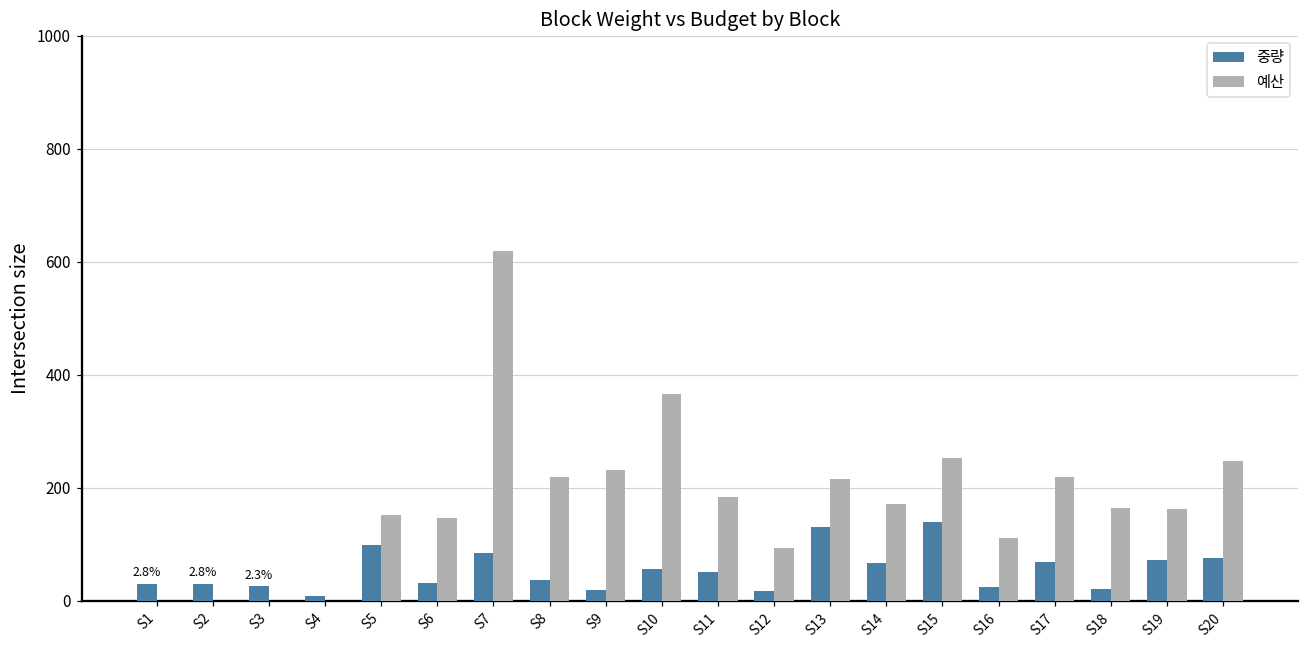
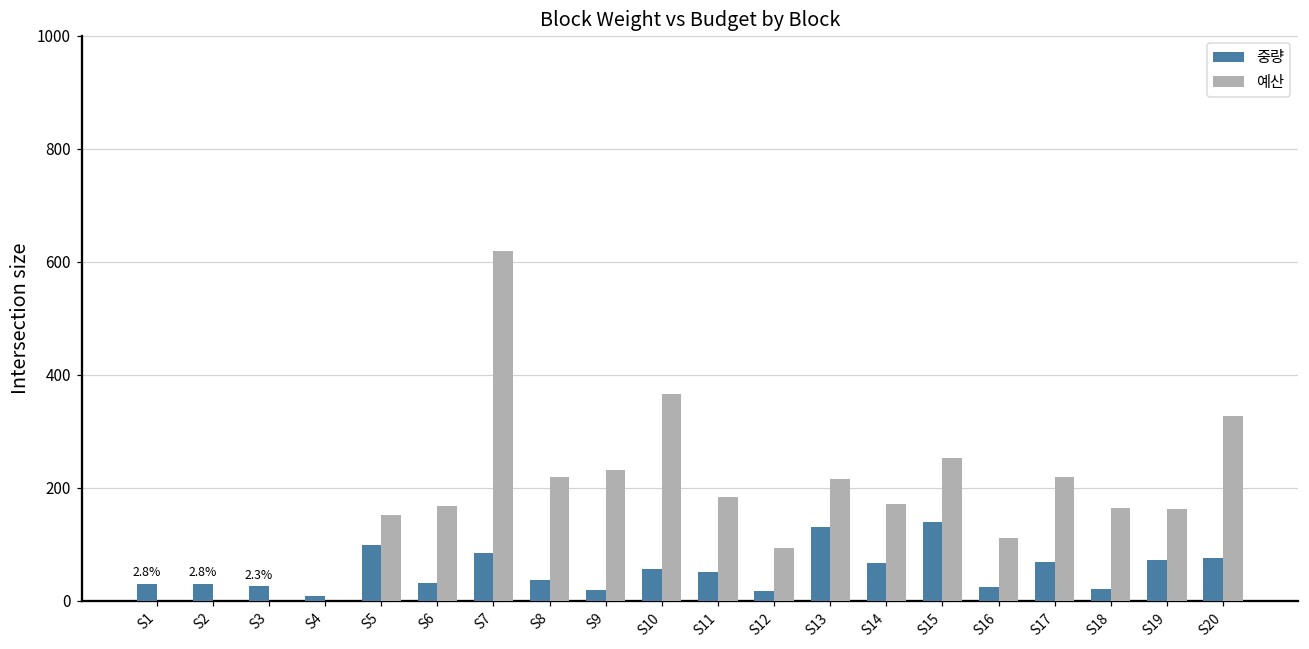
예산, S6: 150 -> 170
예산, S20: 250 -> 330
